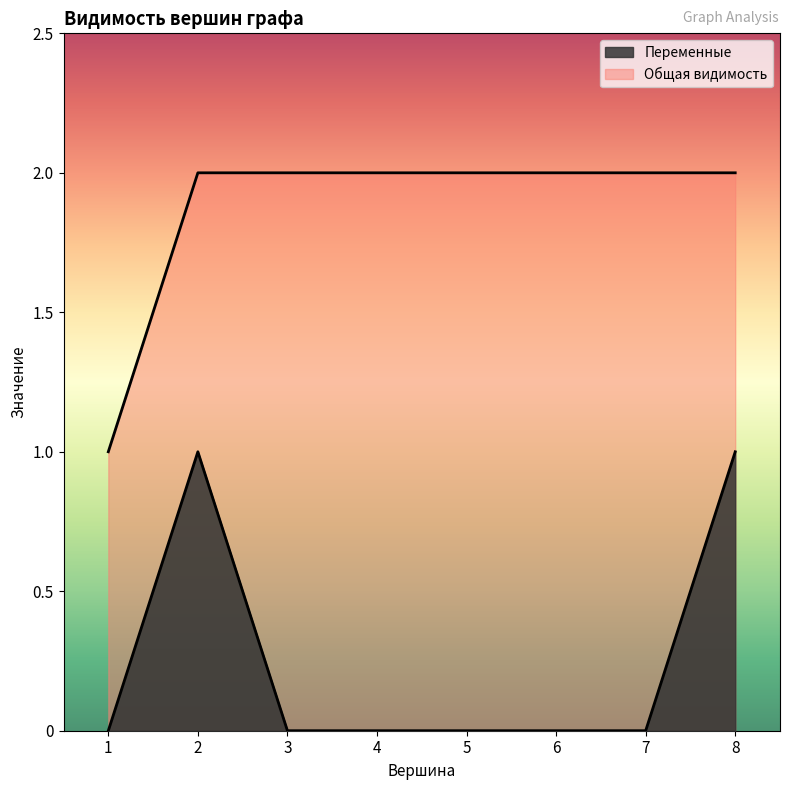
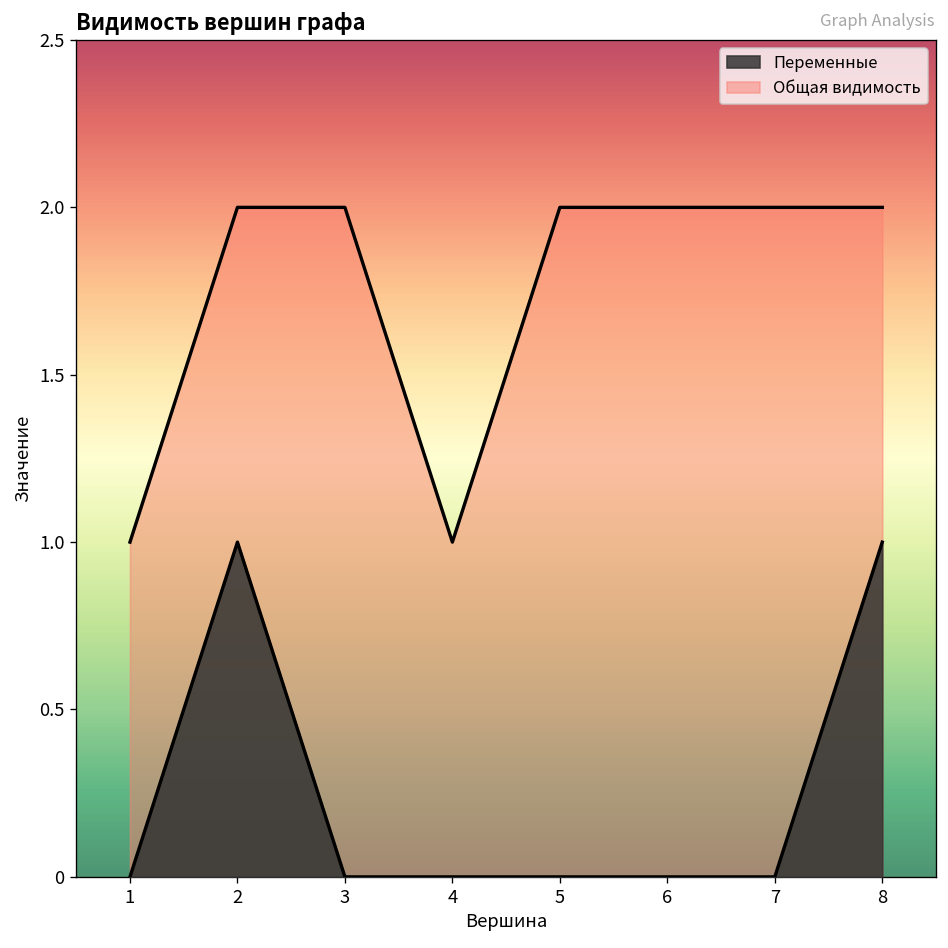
Общая видимость, 4: 2 -> 1
